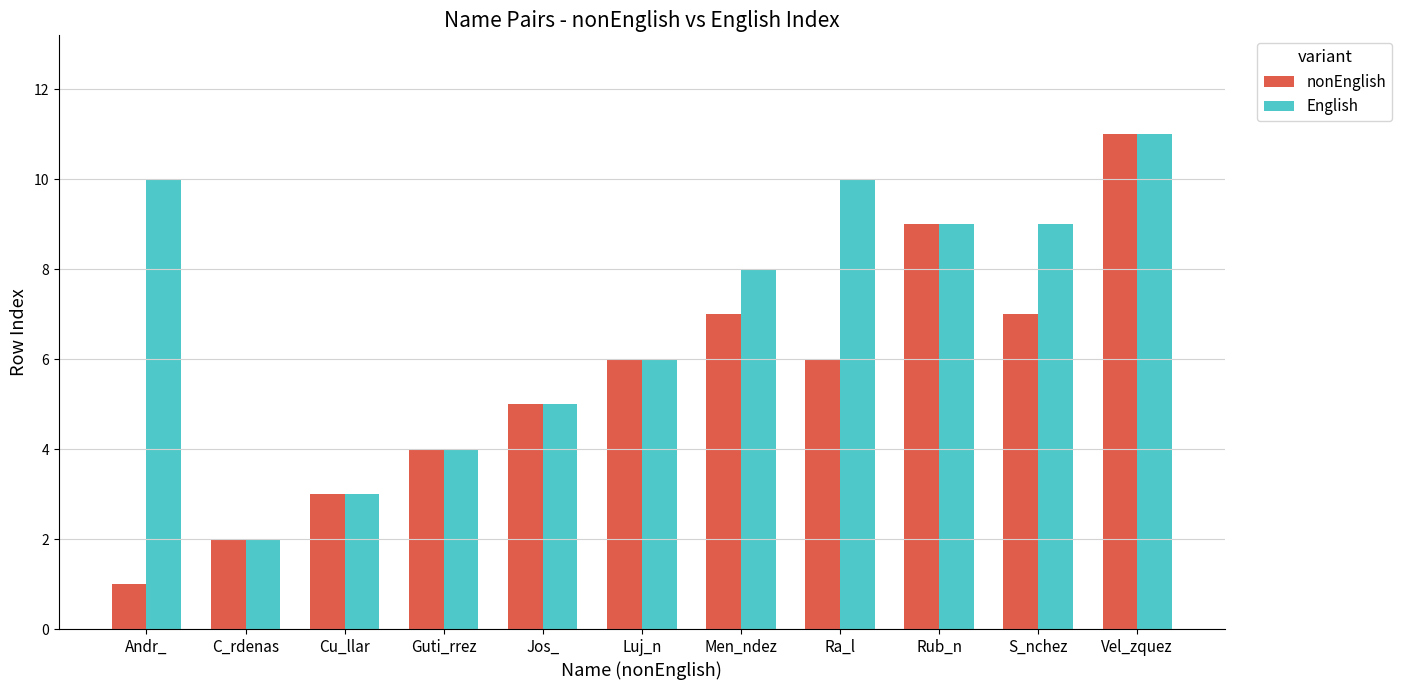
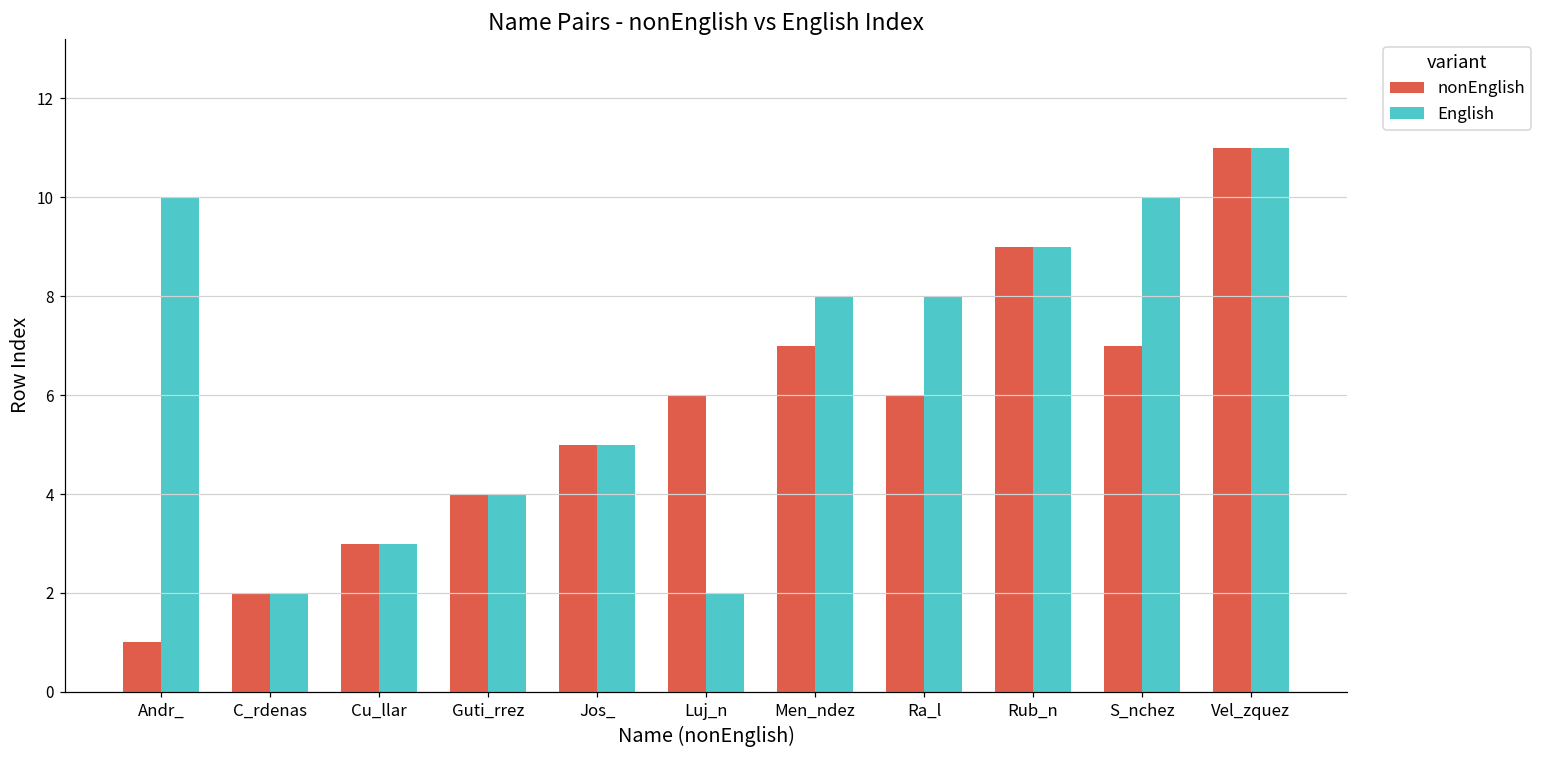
English, Luj_n: 6 -> 2
English, Ra_l: 10 -> 8
English, S_nchez: 9 -> 10
